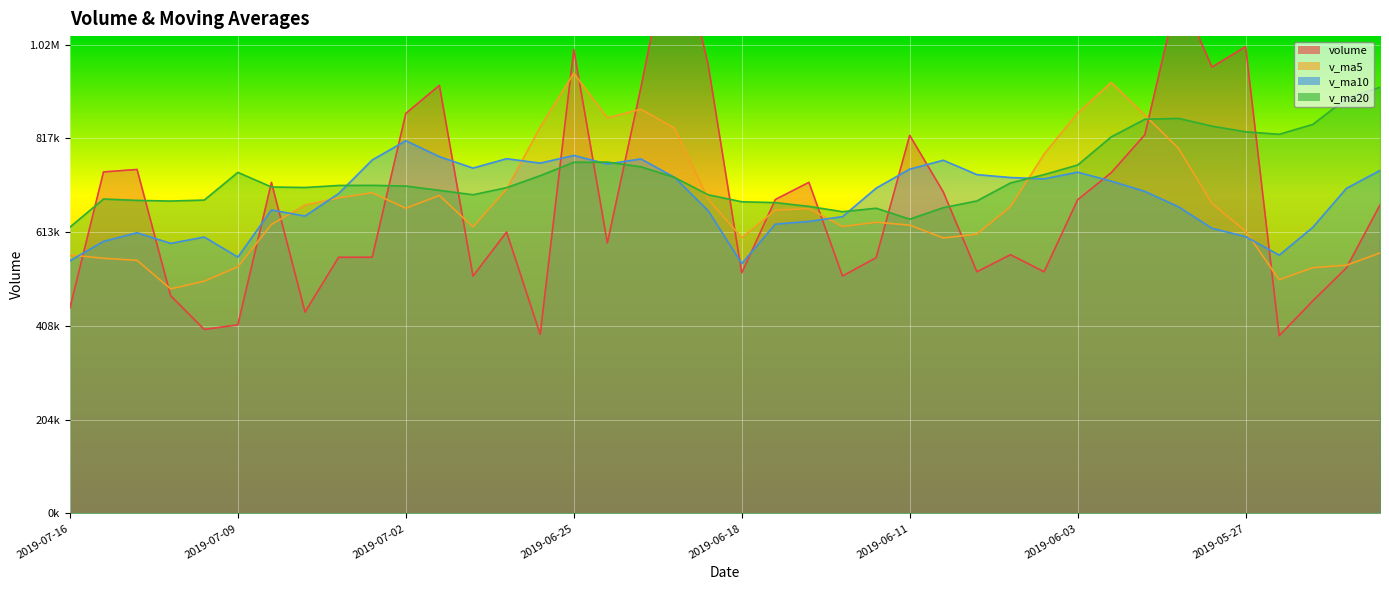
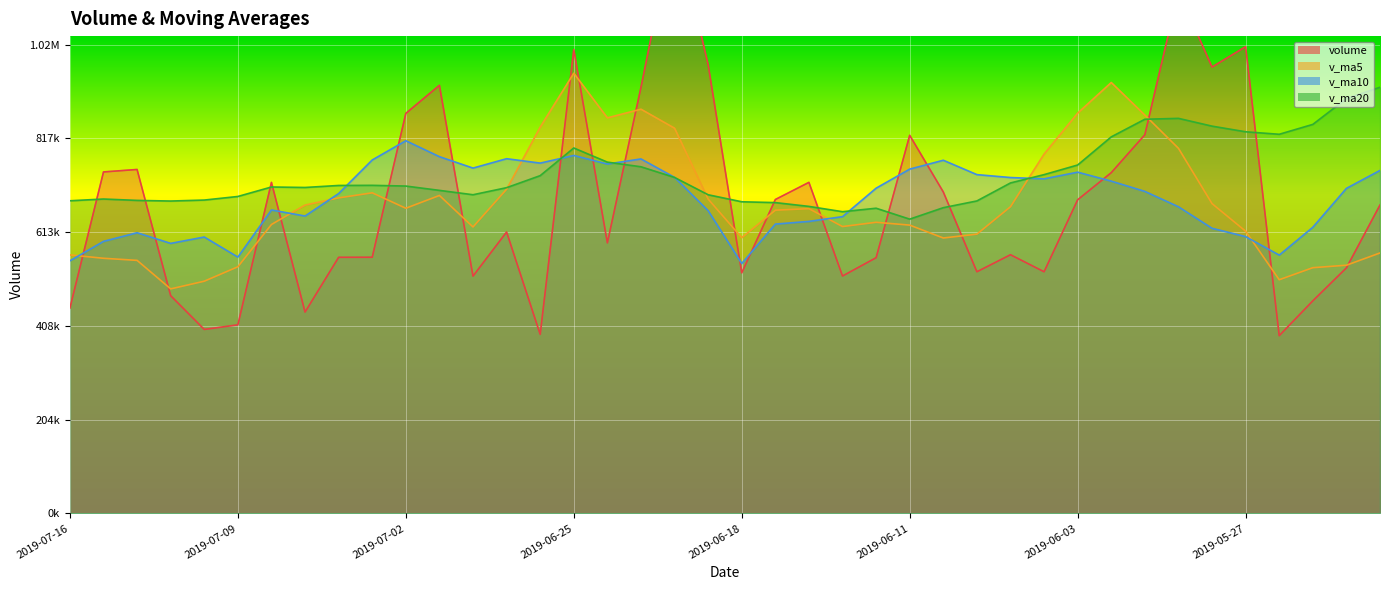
v_ma20, 2019-07-16: 620000 -> 680000
v_ma20, 2019-07-09: 740000 -> 690000
v_ma20, 2019-06-25: 770000 -> 800000
